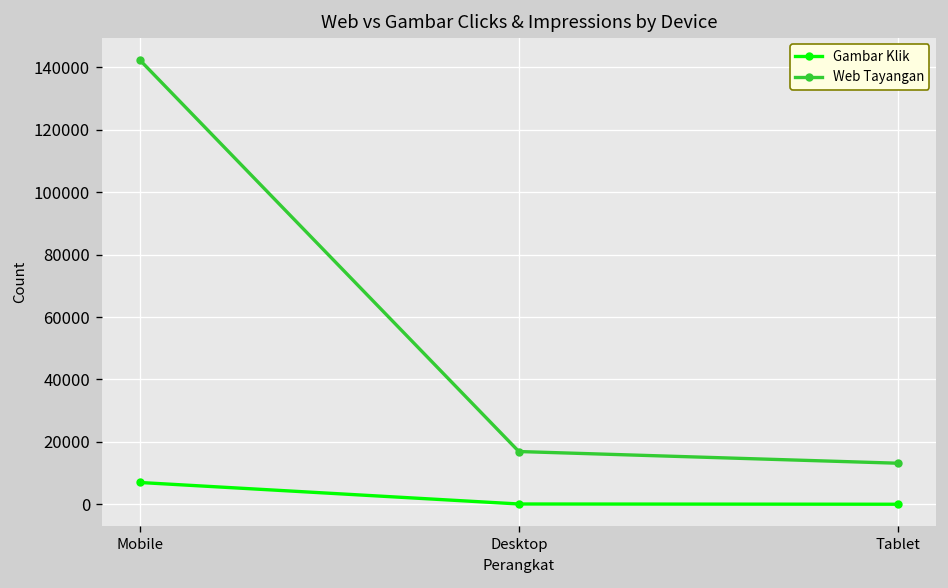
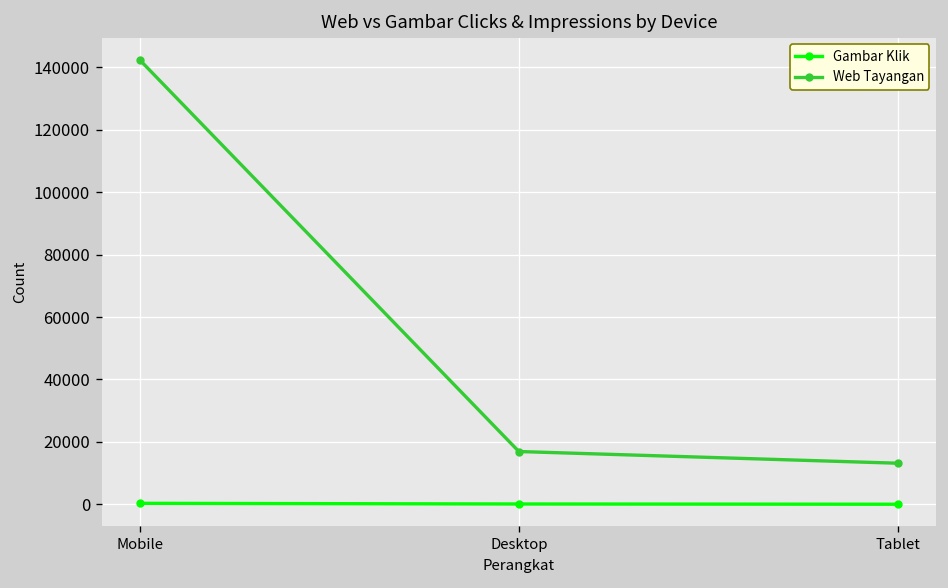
Gambar Klik, Mobile: 7000 -> 0
